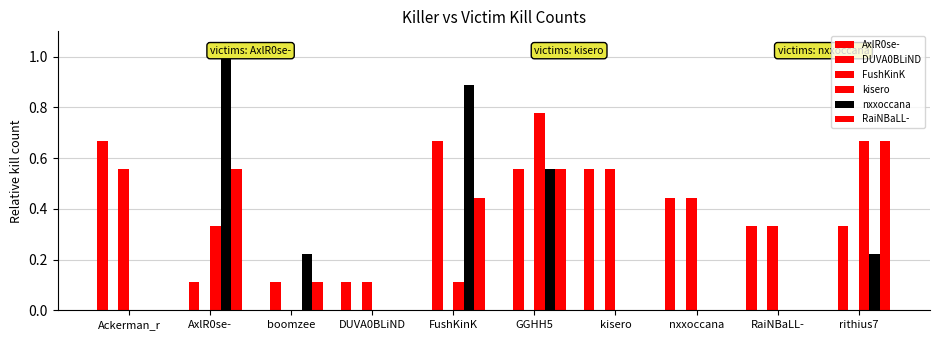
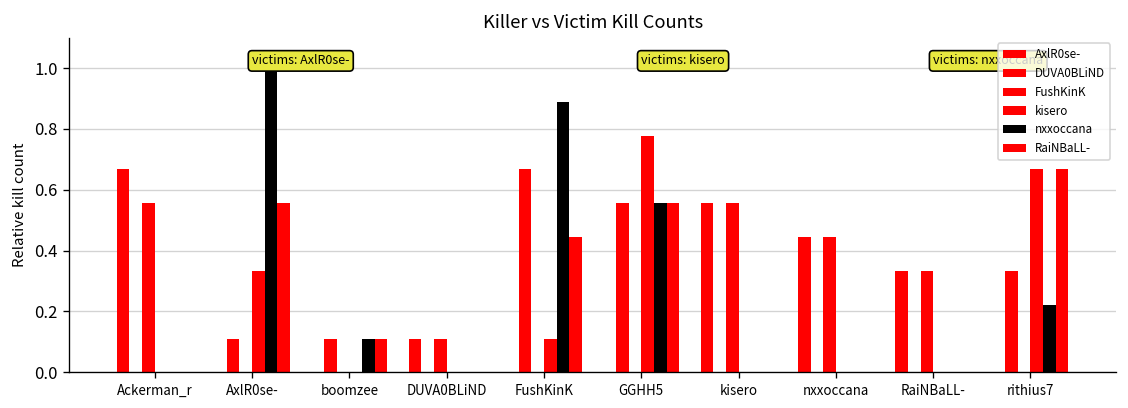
nxxoccana, boomzee: 0.22 -> 0.11
